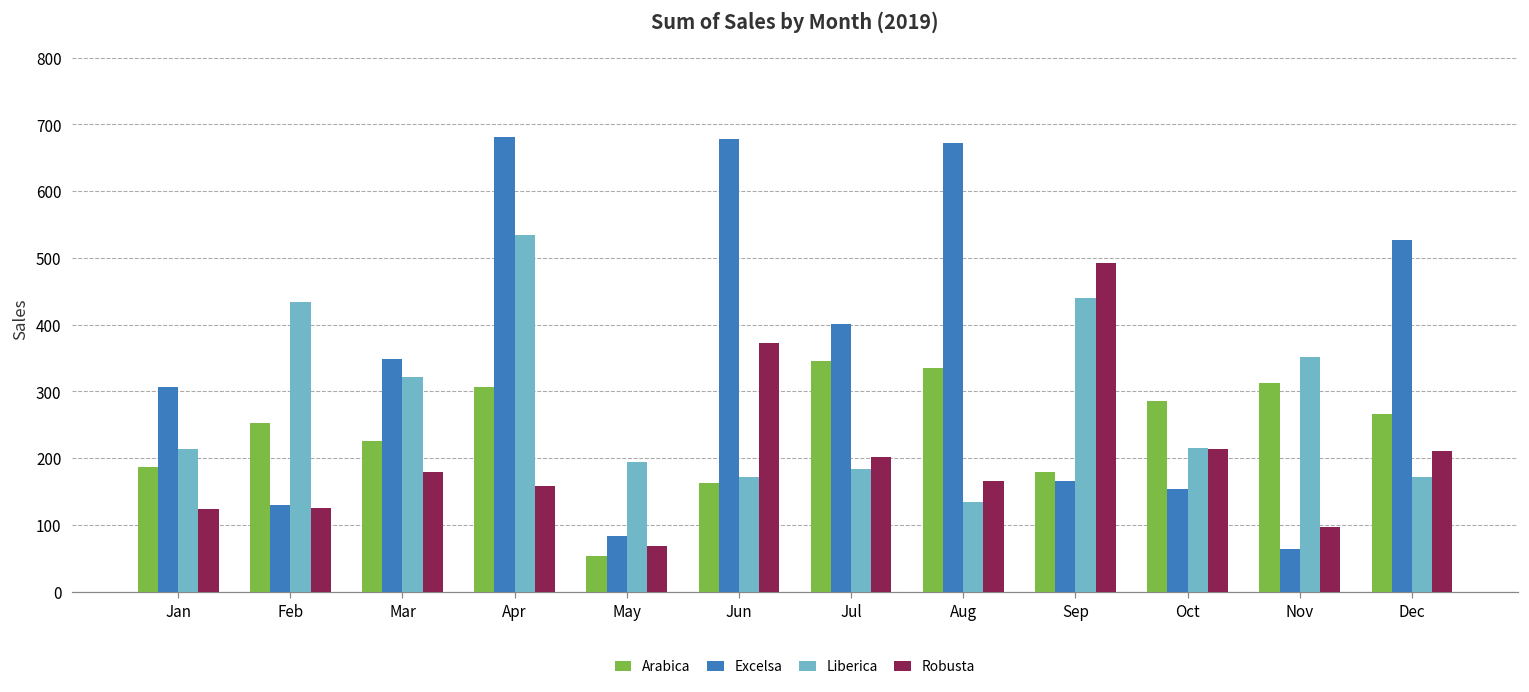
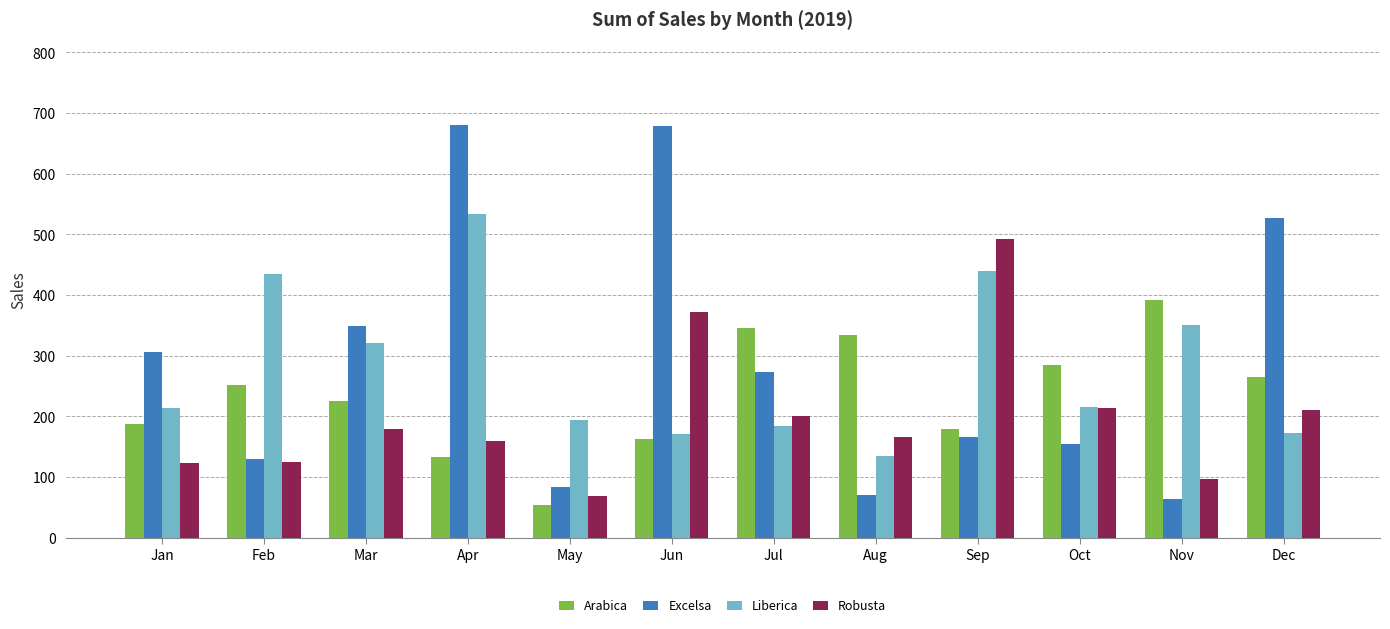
Arabica, Apr: 310 -> 130
Excelsa, Jul: 400 -> 270
Excelsa, Aug: 670 -> 70
Arabica, Nov: 310 -> 390
